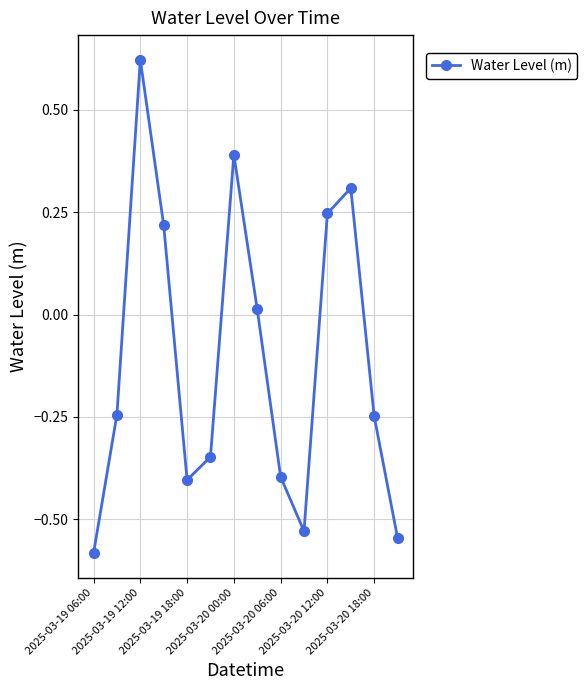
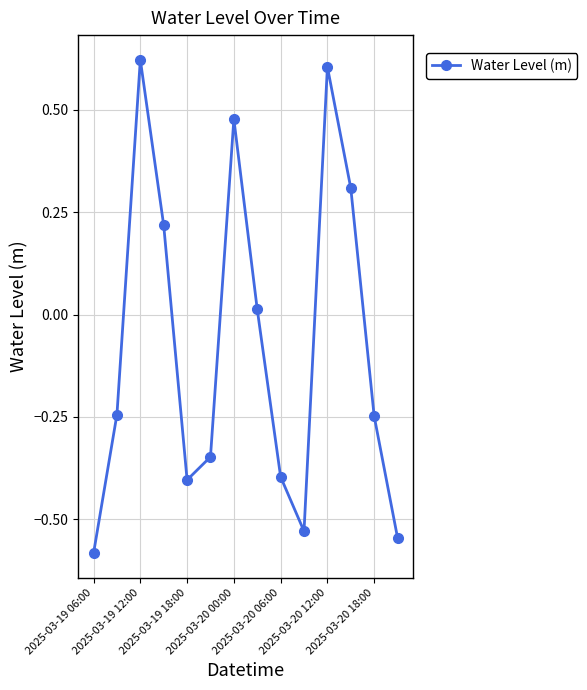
2025-03-20 00:00: 0.39 -> 0.48
2025-03-20 12:00: 0.25 -> 0.60
